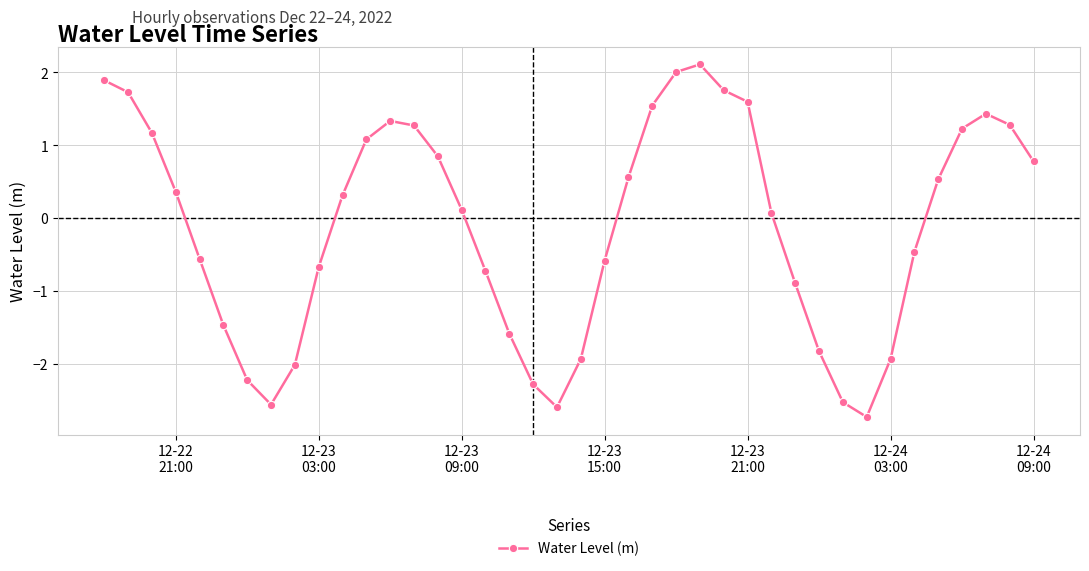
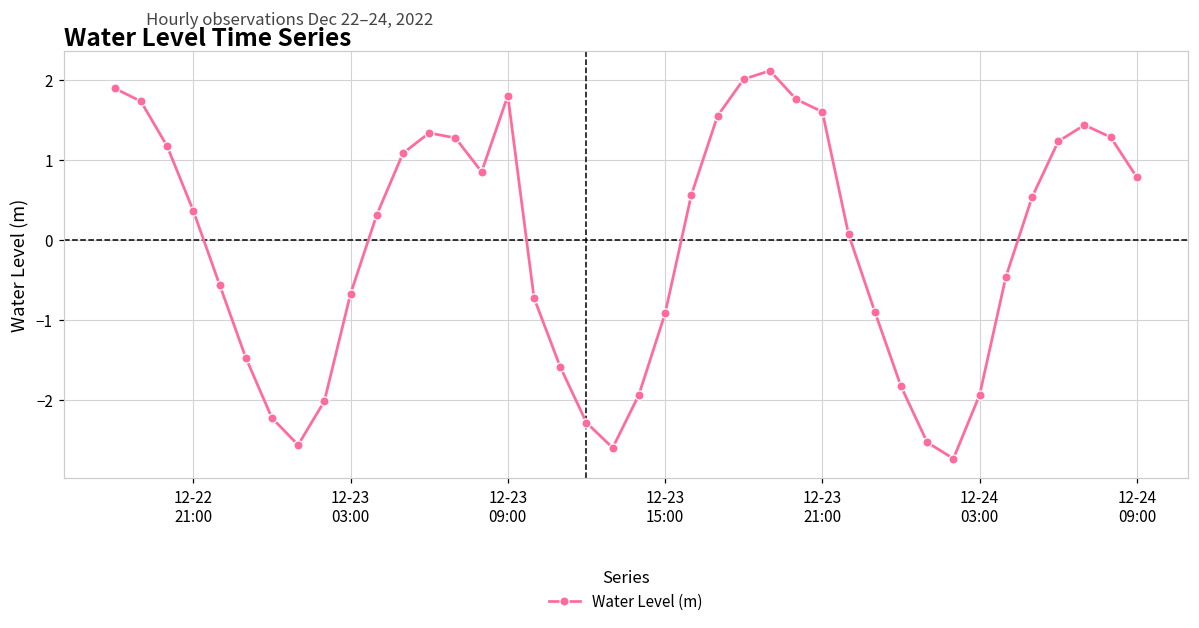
12-23 09:00: 0.1 -> 1.8
12-23 15:00: -0.6 -> -0.9
